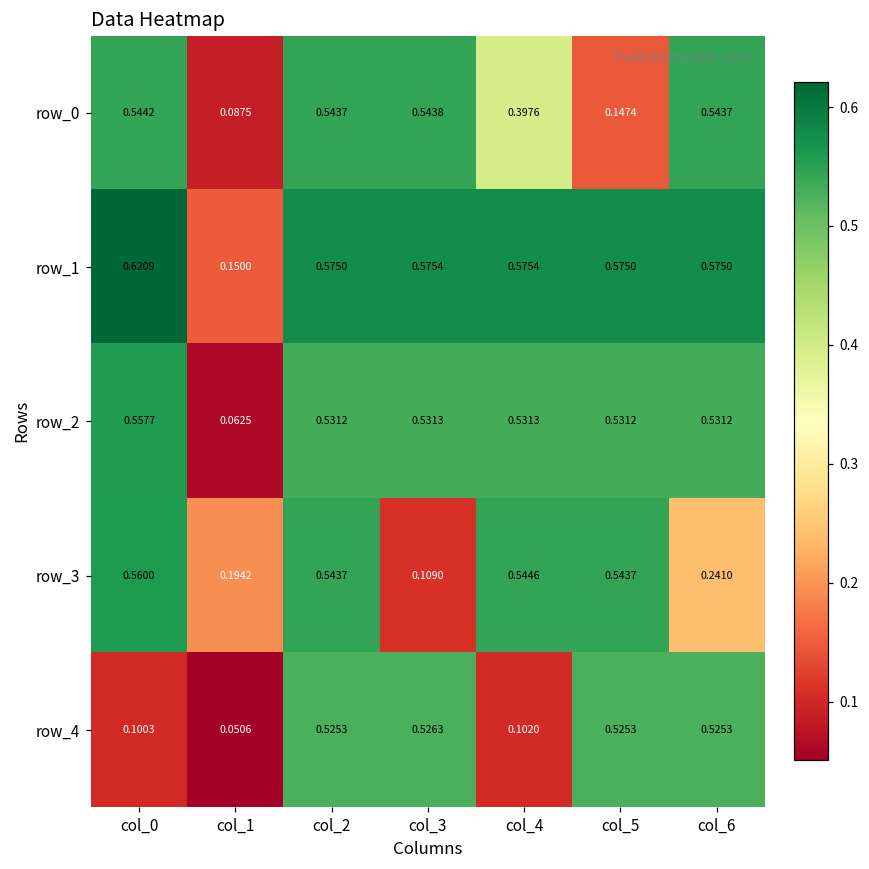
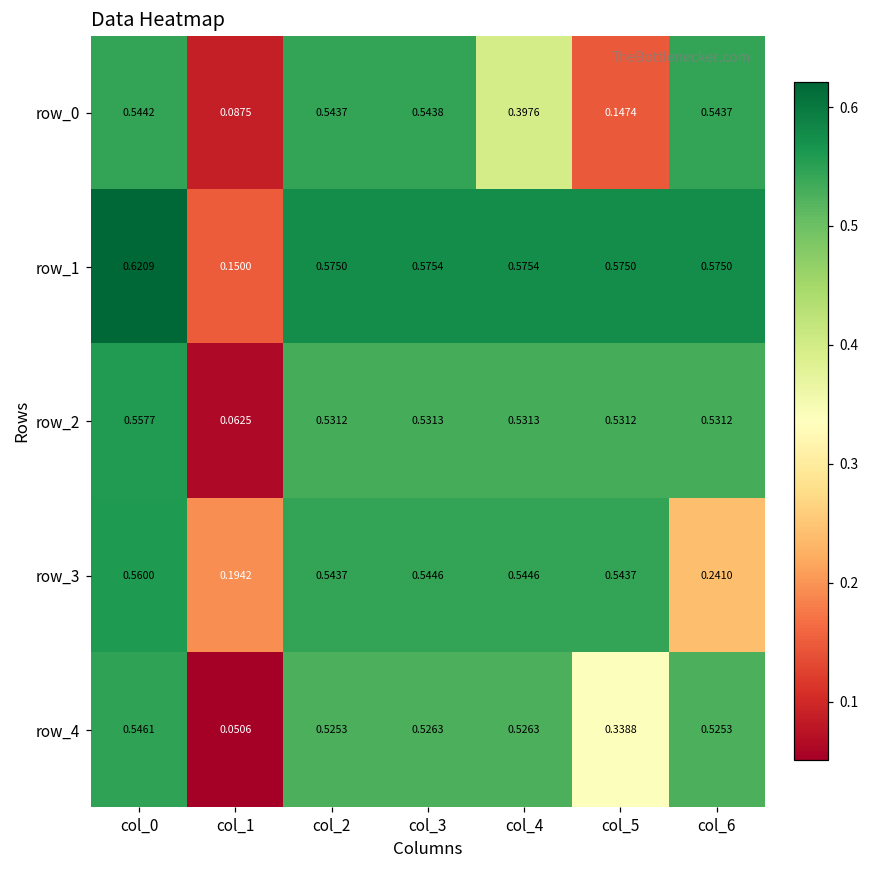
row_3, col_3: 0.1090 -> 0.5446
row_4, col_0: 0.1003 -> 0.5461
row_4, col_4: 0.1020 -> 0.5263
row_4, col_5: 0.5253 -> 0.3388
